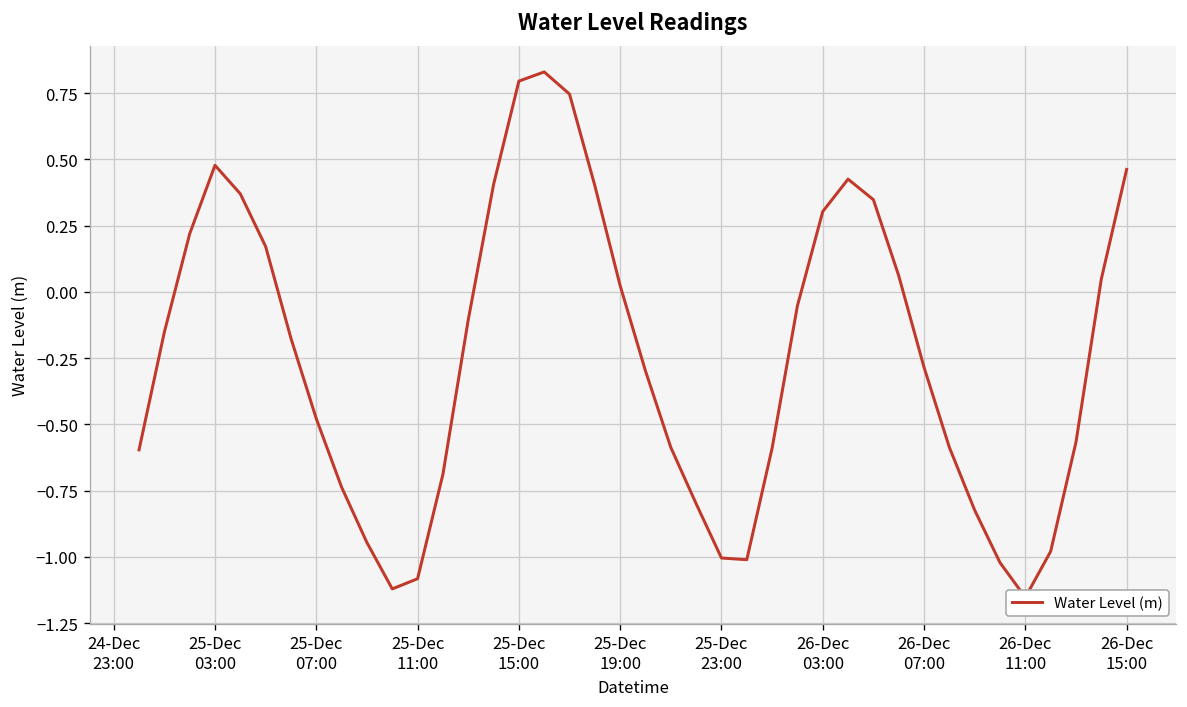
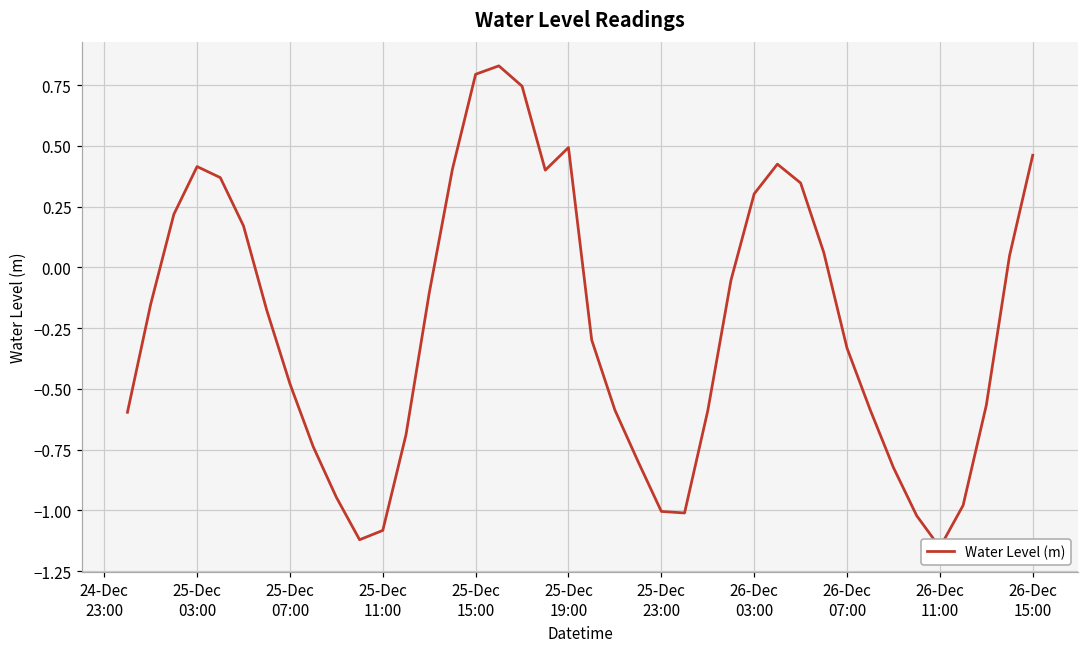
25-Dec 03:00: 0.48 -> 0.42
25-Dec 19:00: 0.02 -> 0.49
26-Dec 07:00: -0.28 -> -0.33
